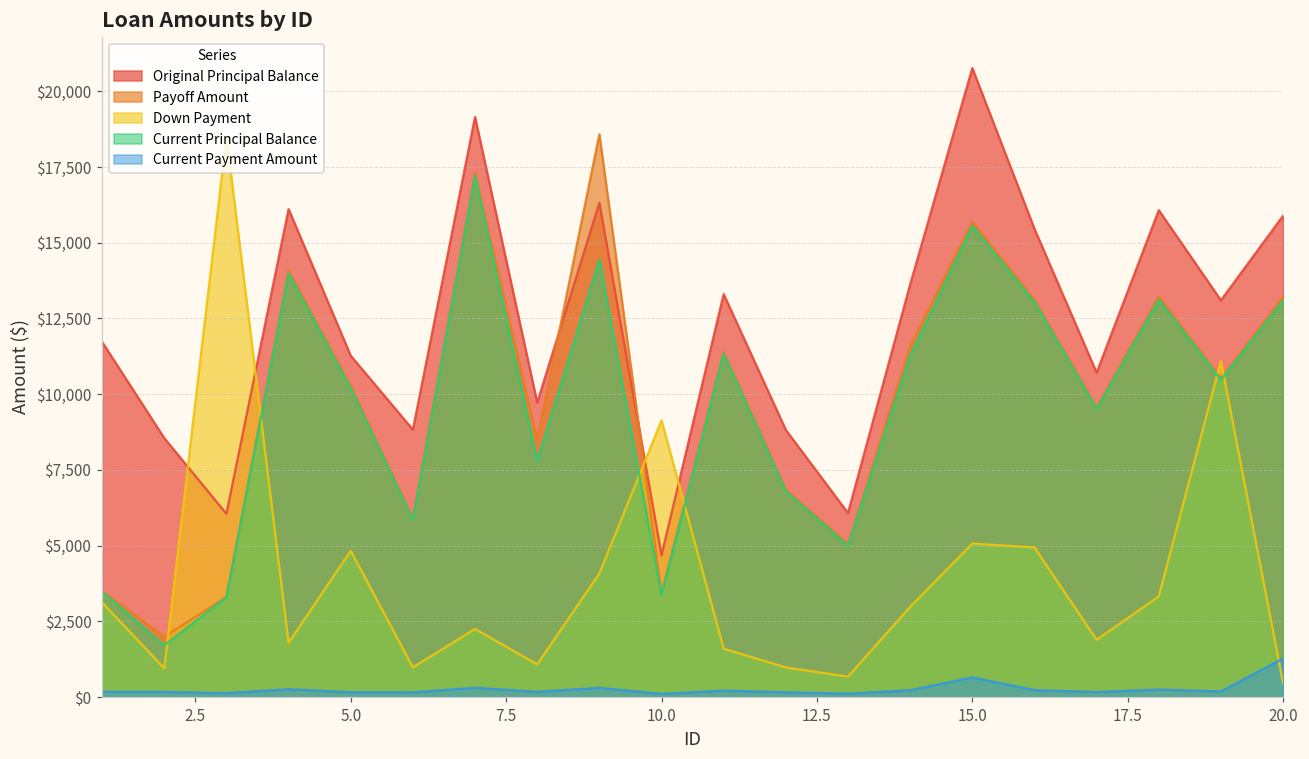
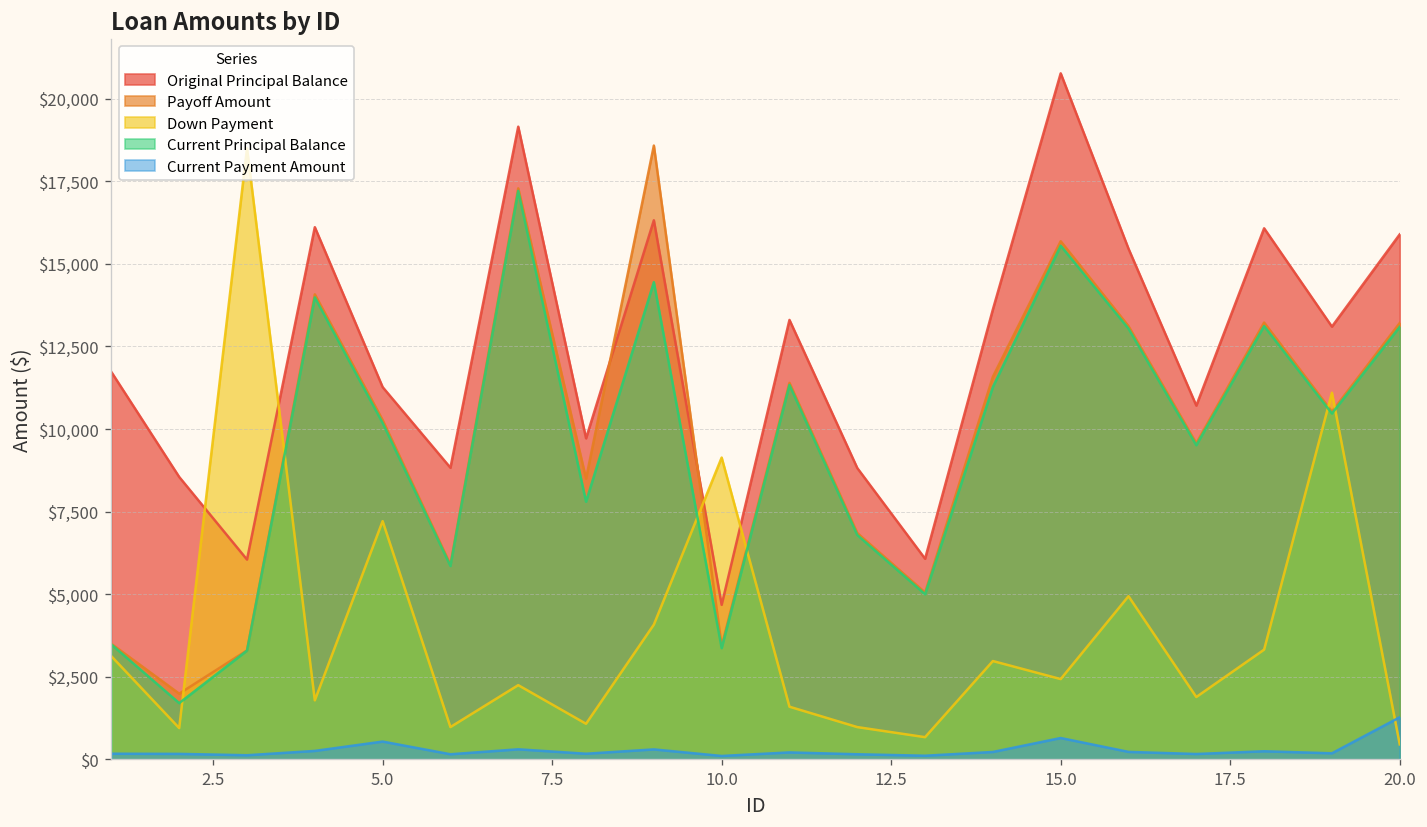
Down Payment, 5.0: $4,800 -> $7,200
Current Payment Amount, 5.0: $200 -> $500
Down Payment, 15.0: $5,100 -> $2,400
